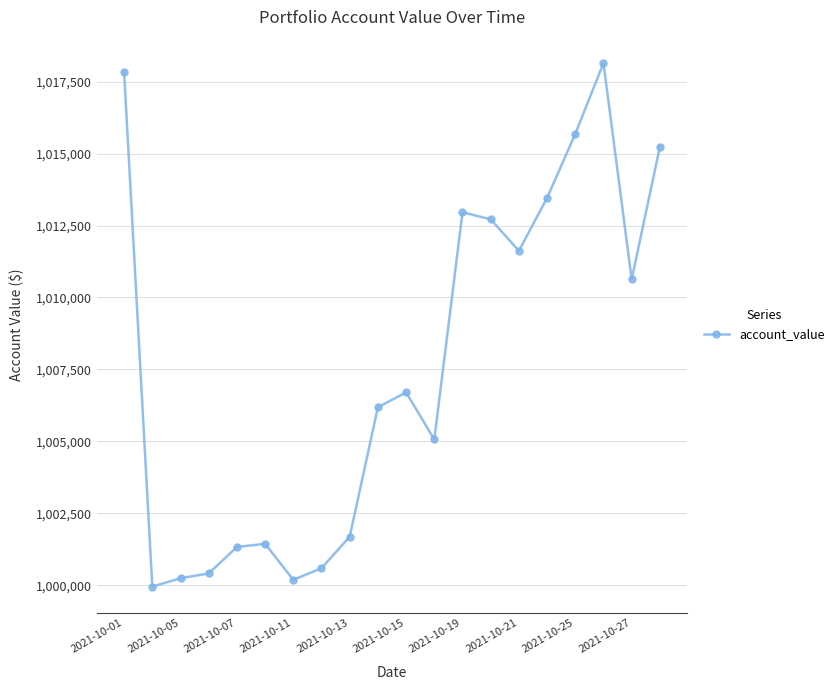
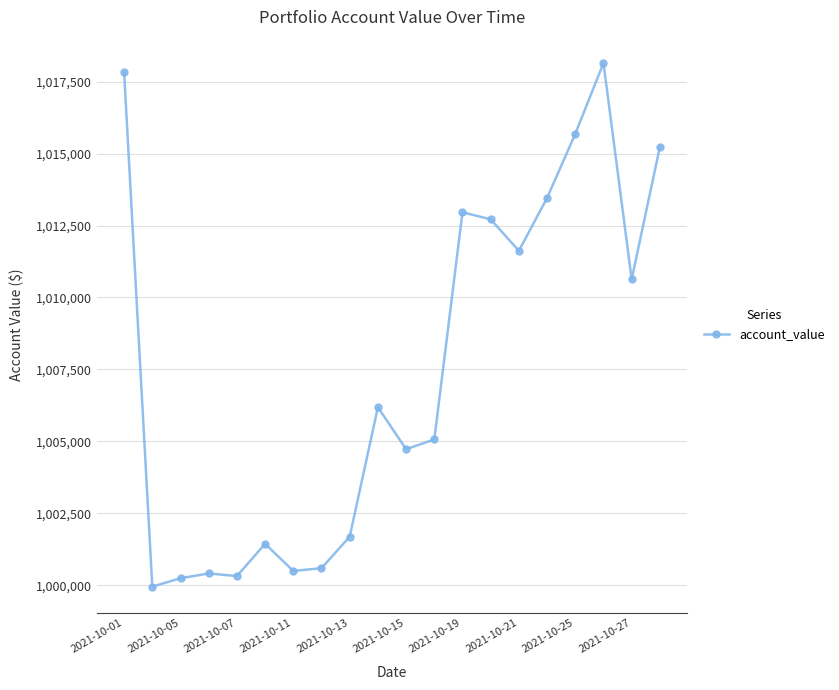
2021-10-07: 1,001,300 -> 1,000,300
2021-10-11: 1,000,200 -> 1,000,500
2021-10-15: 1,006,700 -> 1,004,700
